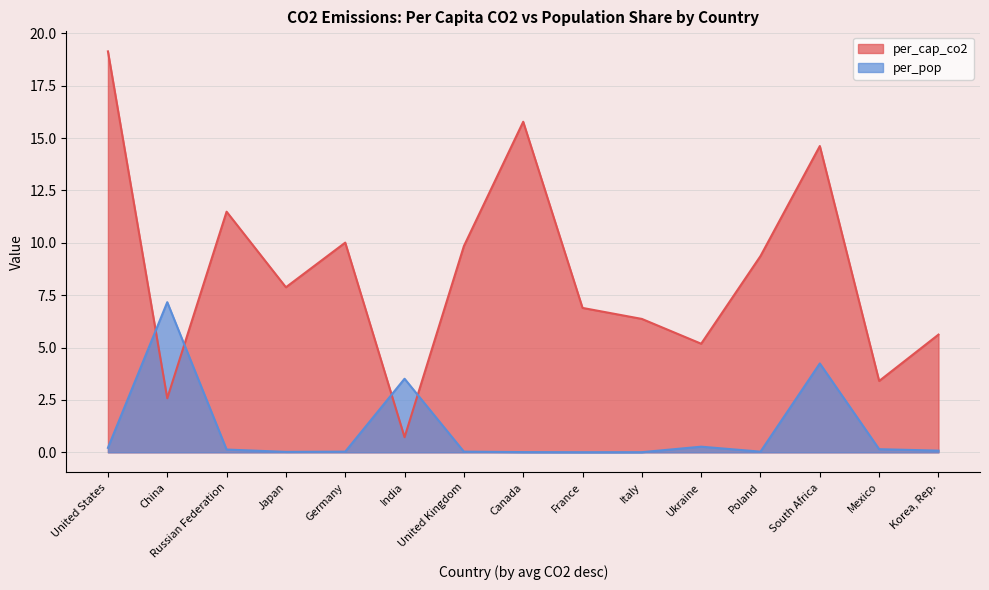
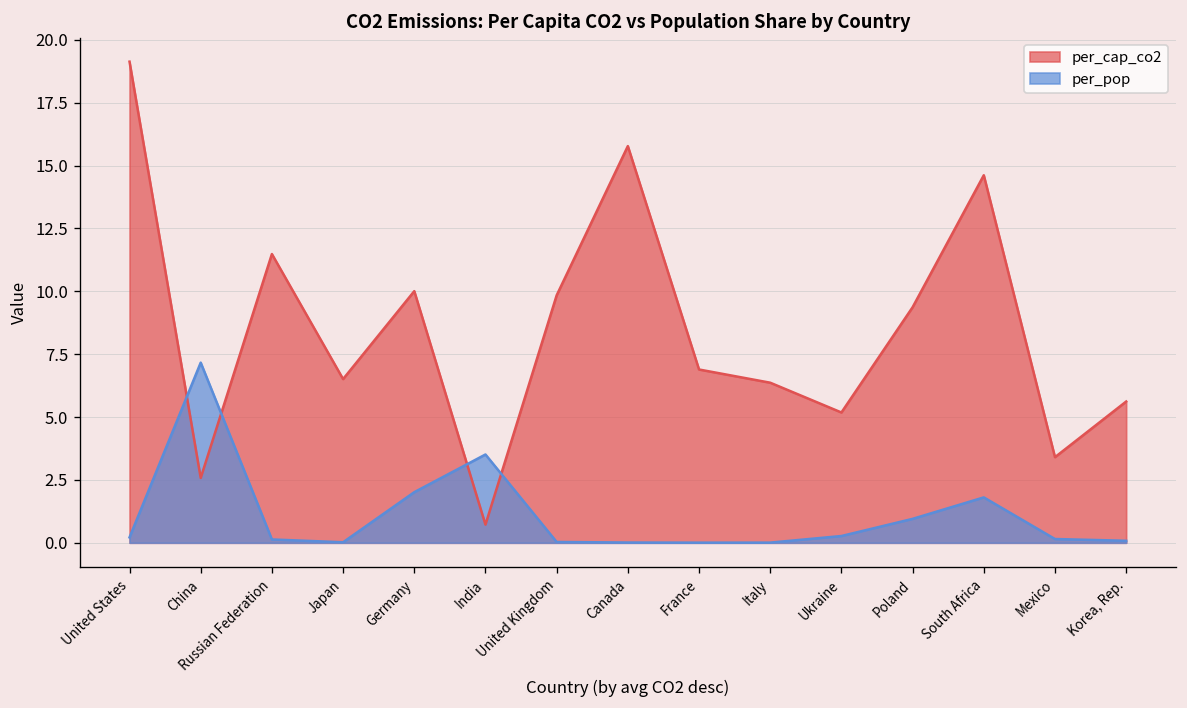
per_cap_co2, Japan: 7.9 -> 6.5
per_pop, Germany: 0.0 -> 2.0
per_pop, Poland: 0.0 -> 1.0
per_pop, South Africa: 4.2 -> 1.8
